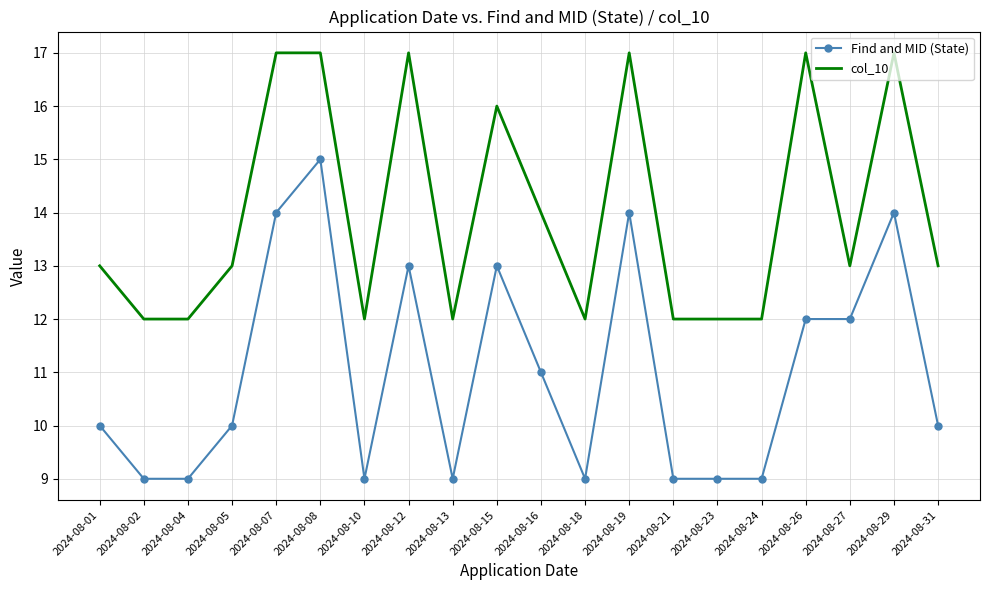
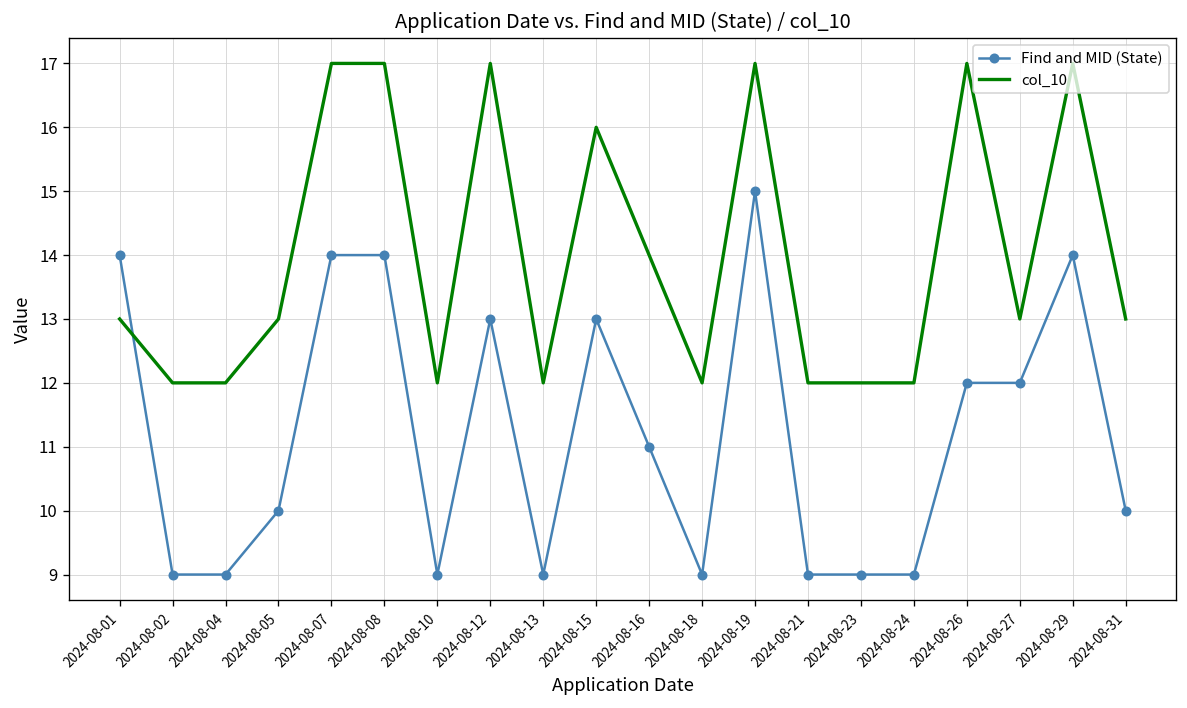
Find and MID (State), 2024-08-01: 10 -> 14
Find and MID (State), 2024-08-08: 15 -> 14
Find and MID (State), 2024-08-19: 14 -> 15
